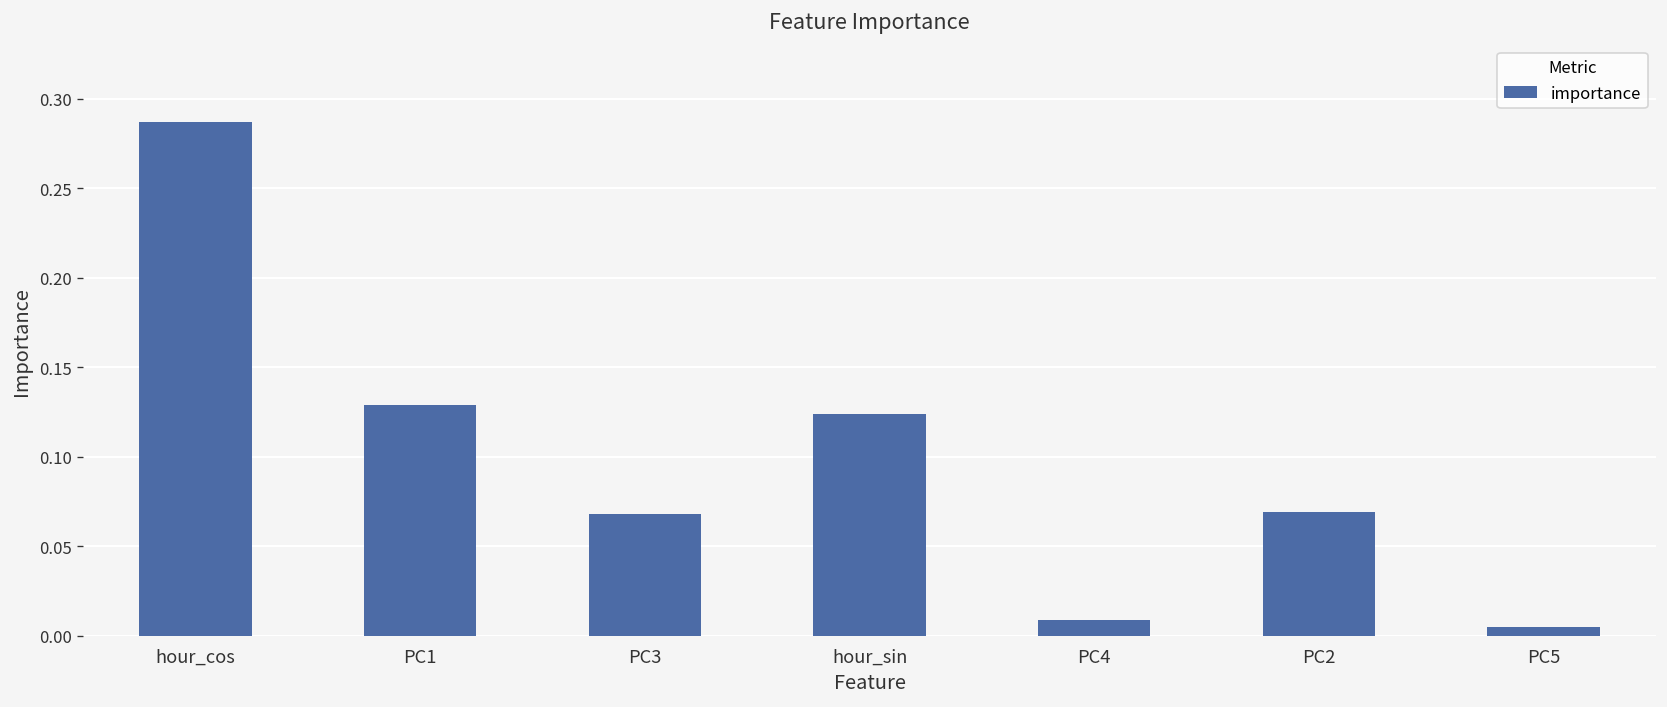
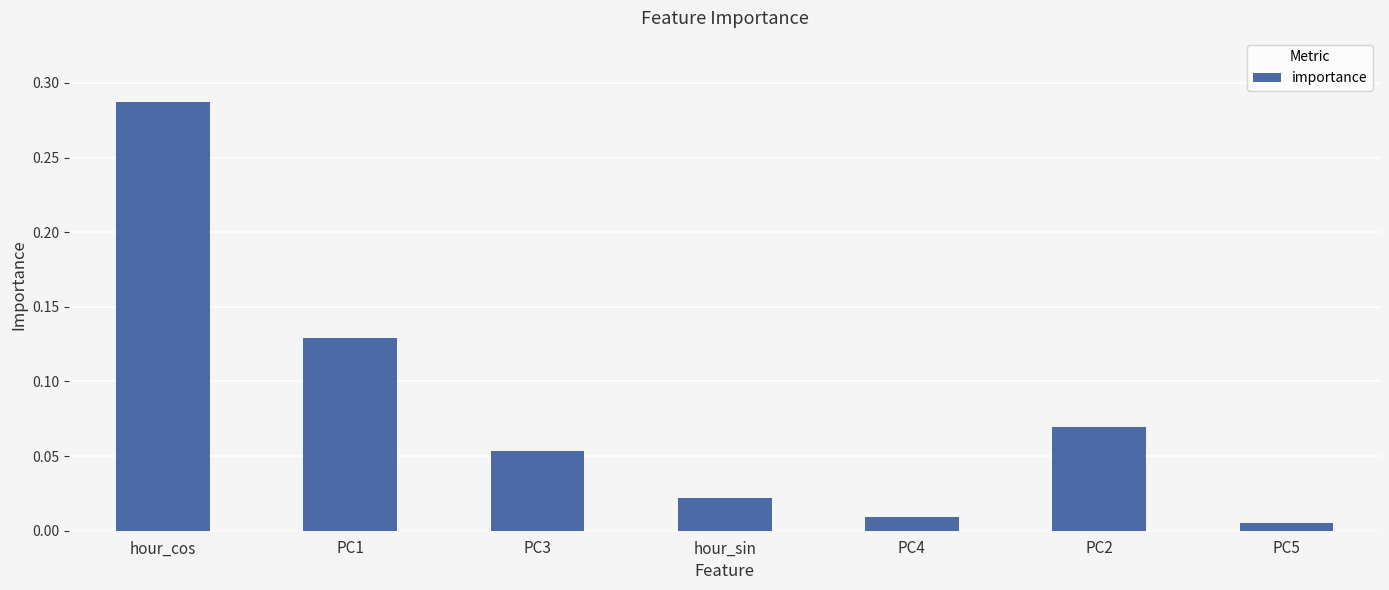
PC3: 0.068 -> 0.053
hour_sin: 0.124 -> 0.022
